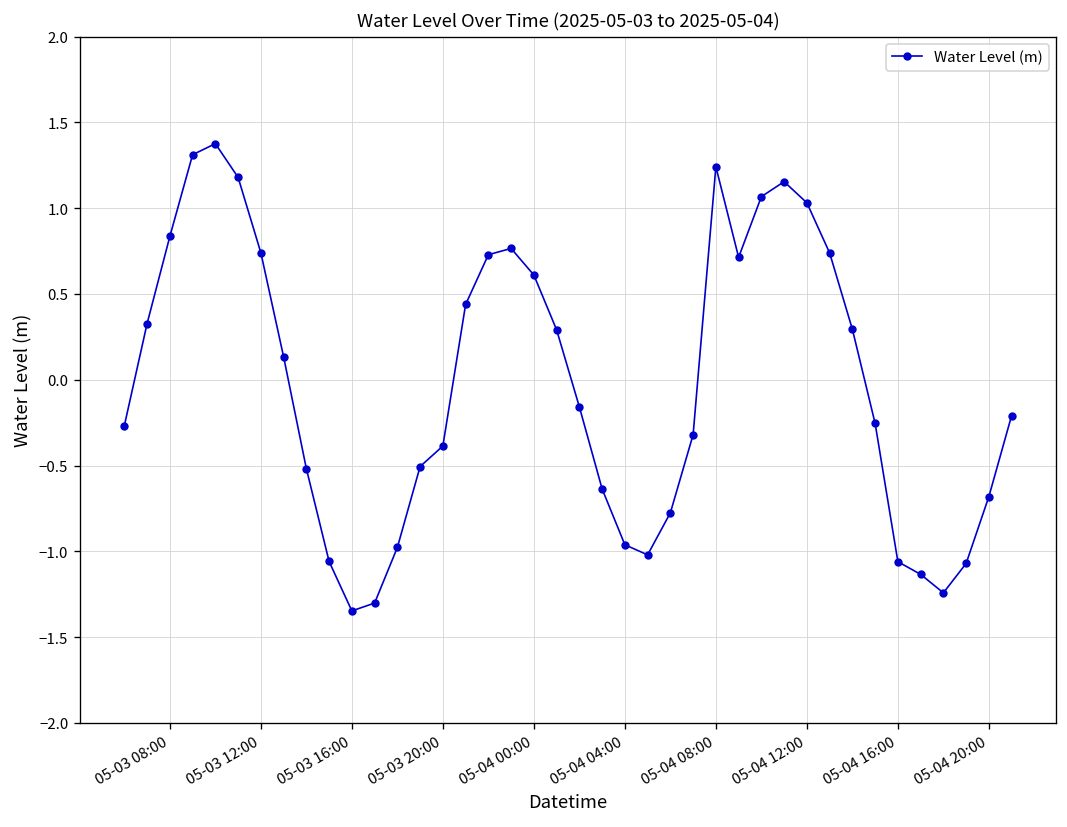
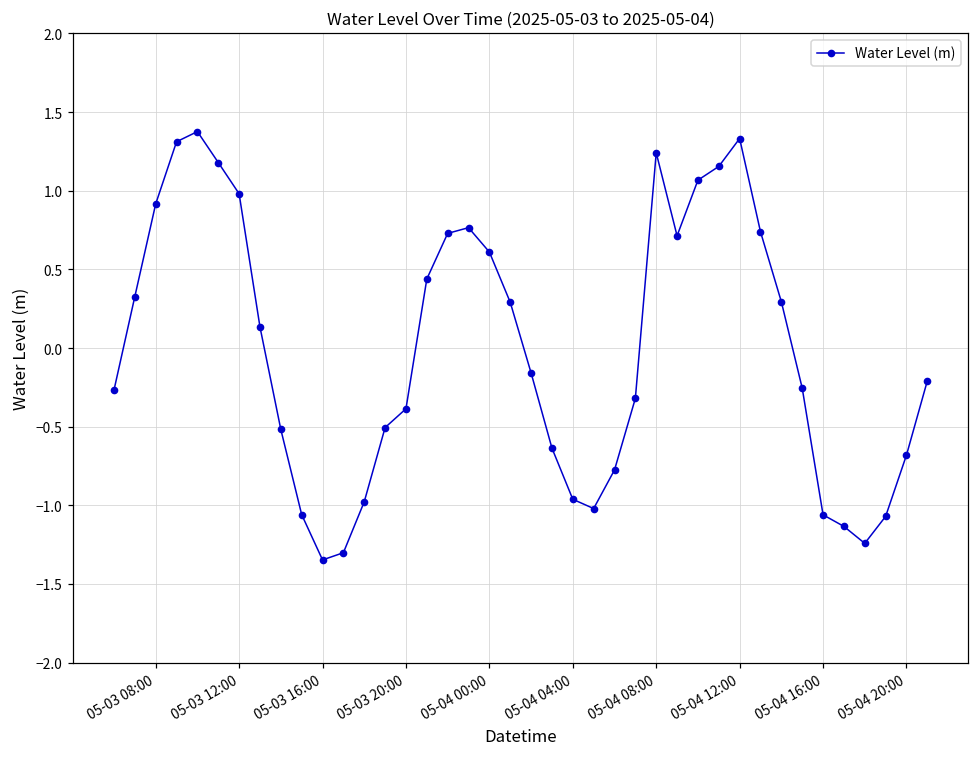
05-03 08:00: 0.84 -> 0.92
05-03 12:00: 0.74 -> 0.98
05-04 12:00: 1.03 -> 1.33
